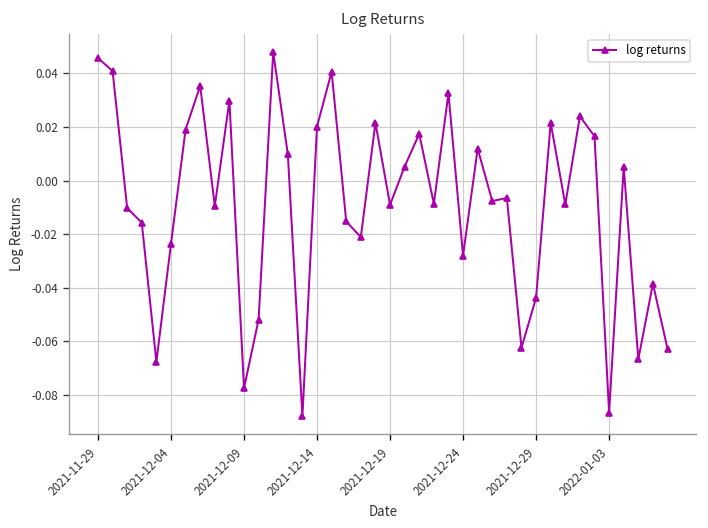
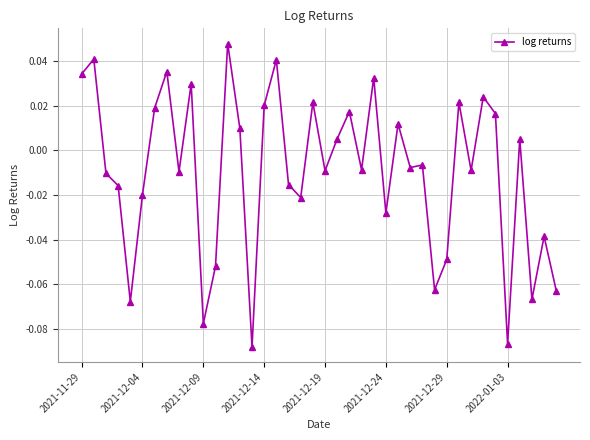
2021-11-29: 0.046 -> 0.034
2021-12-04: -0.024 -> -0.020
2021-12-29: -0.044 -> -0.049
